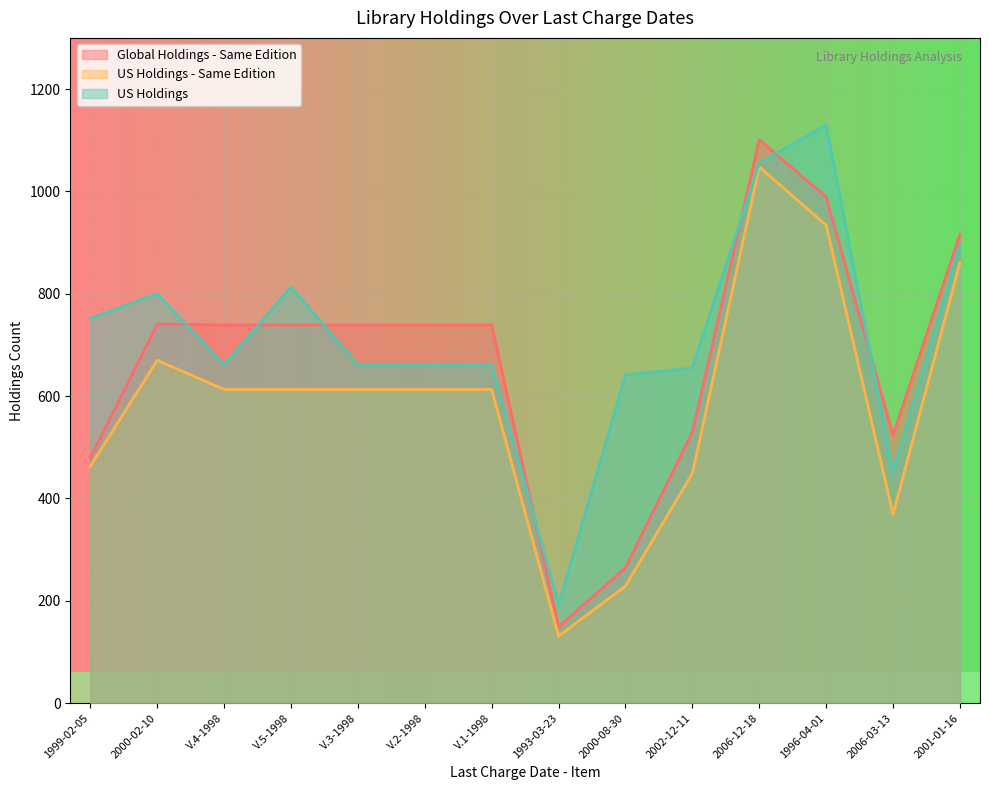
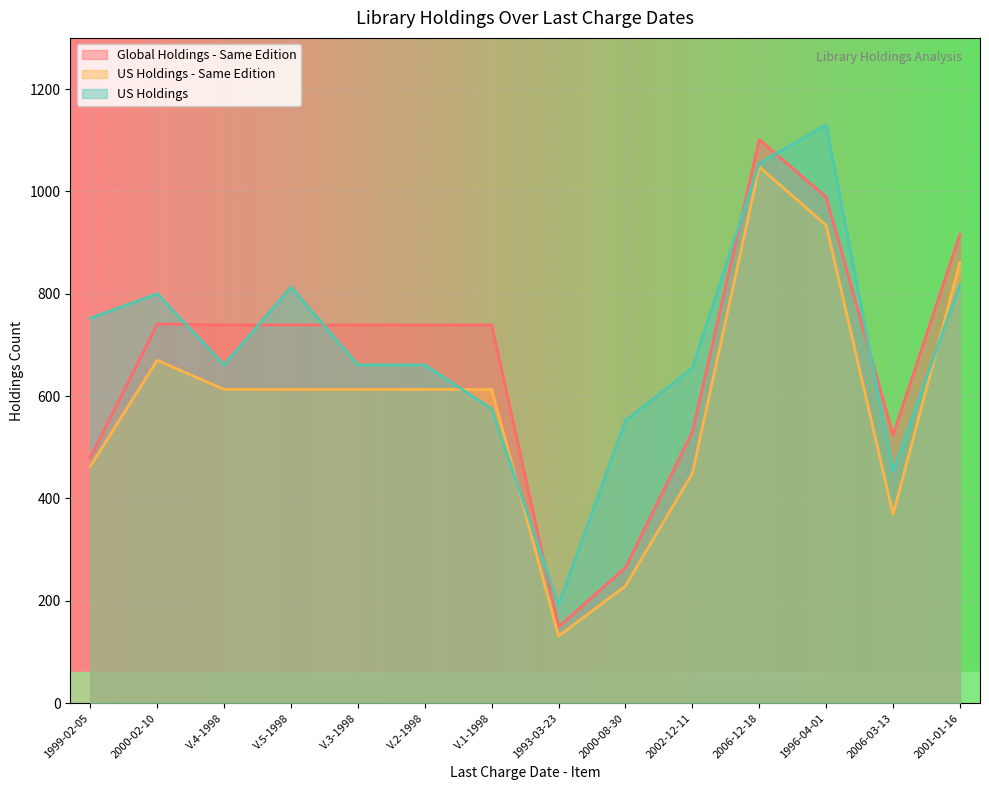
US Holdings, V.1-1998: 660 -> 580
US Holdings, 2000-08-30: 640 -> 550
US Holdings, 2001-01-16: 900 -> 820
